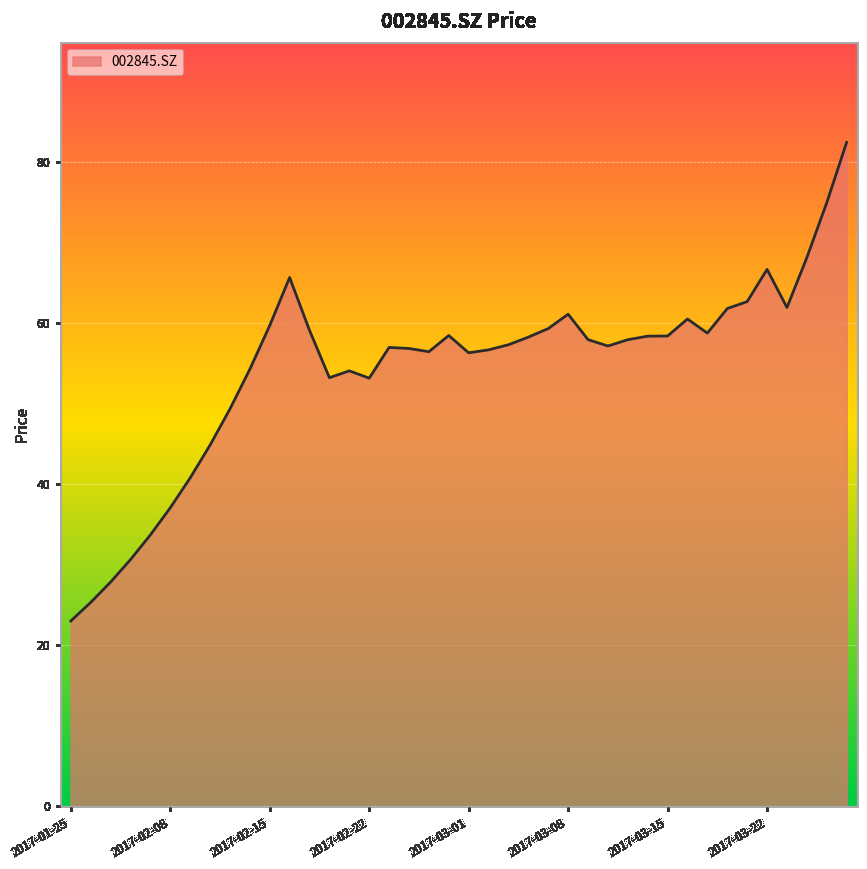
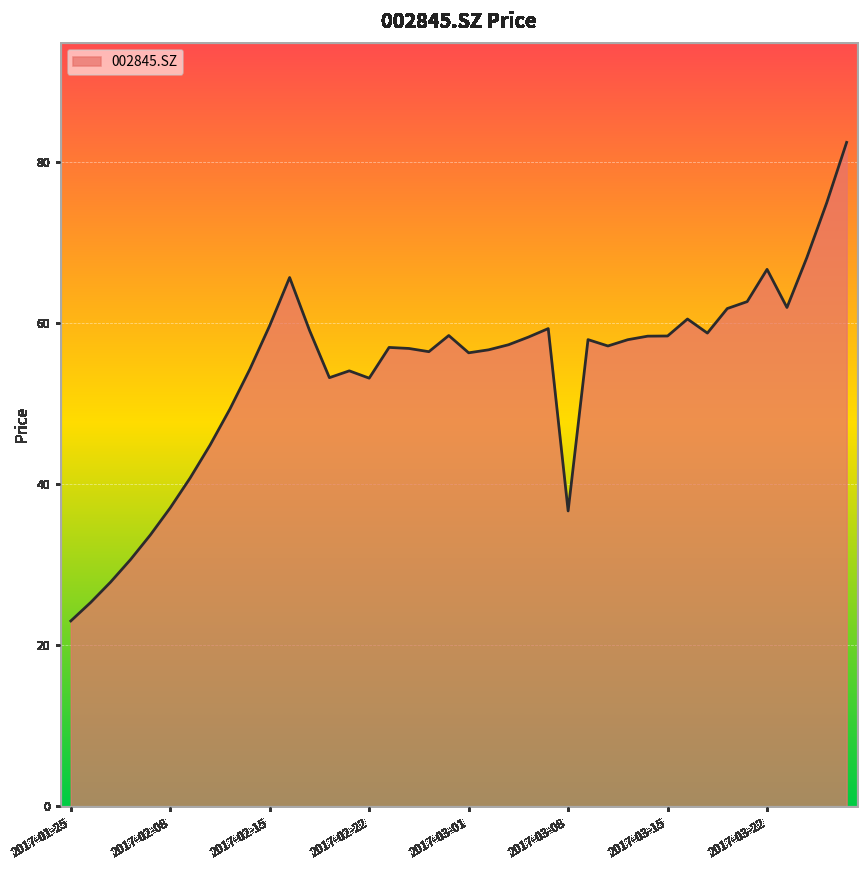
2017-03-08: 61 -> 37
